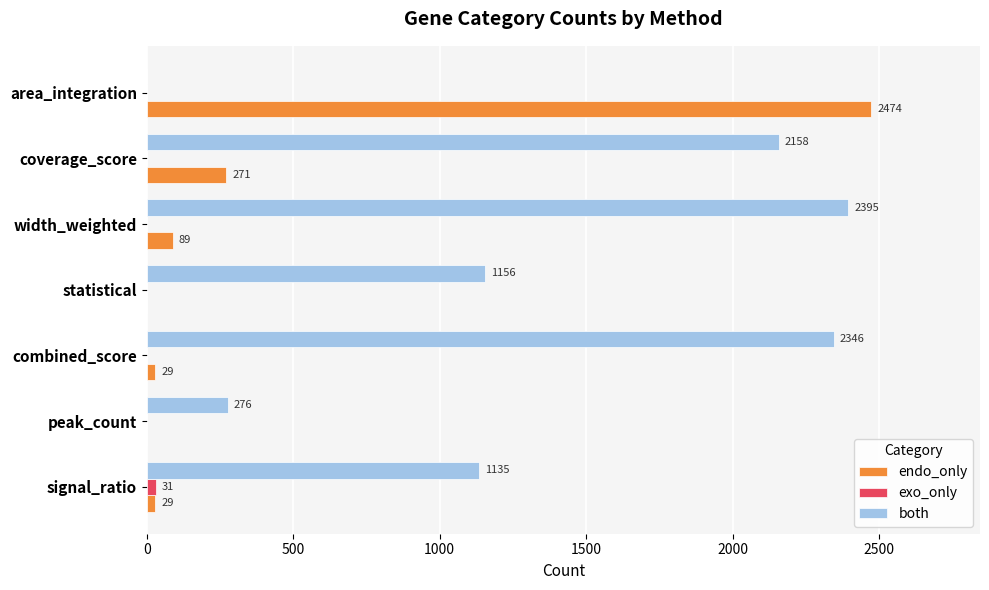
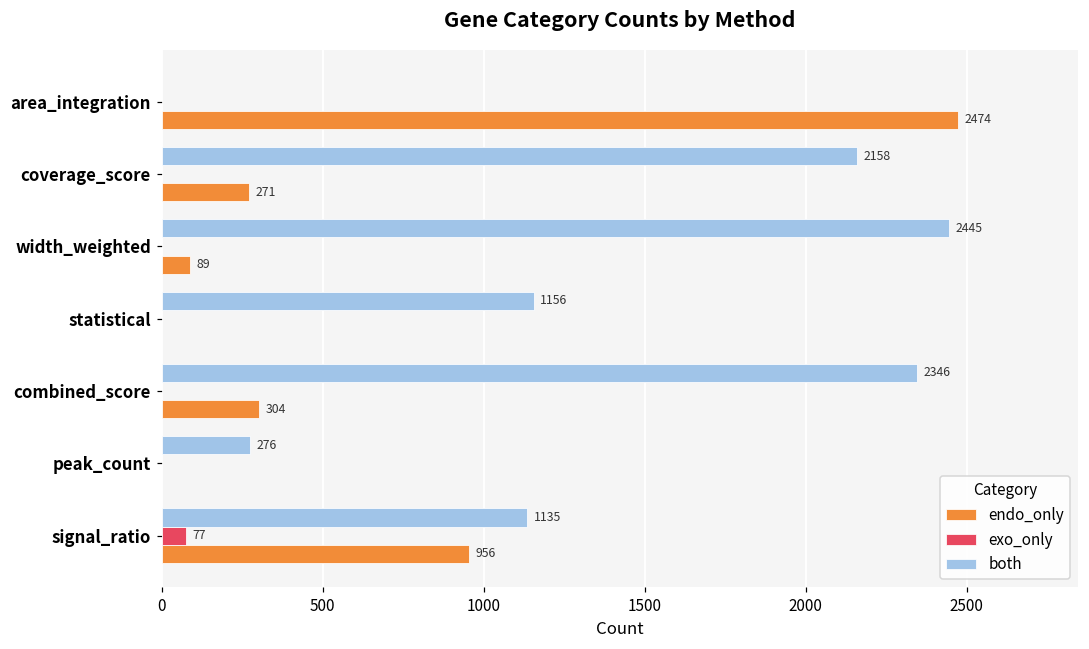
both, width_weighted: 2395 -> 2445
endo_only, combined_score: 29 -> 304
exo_only, signal_ratio: 31 -> 77
endo_only, signal_ratio: 29 -> 956
